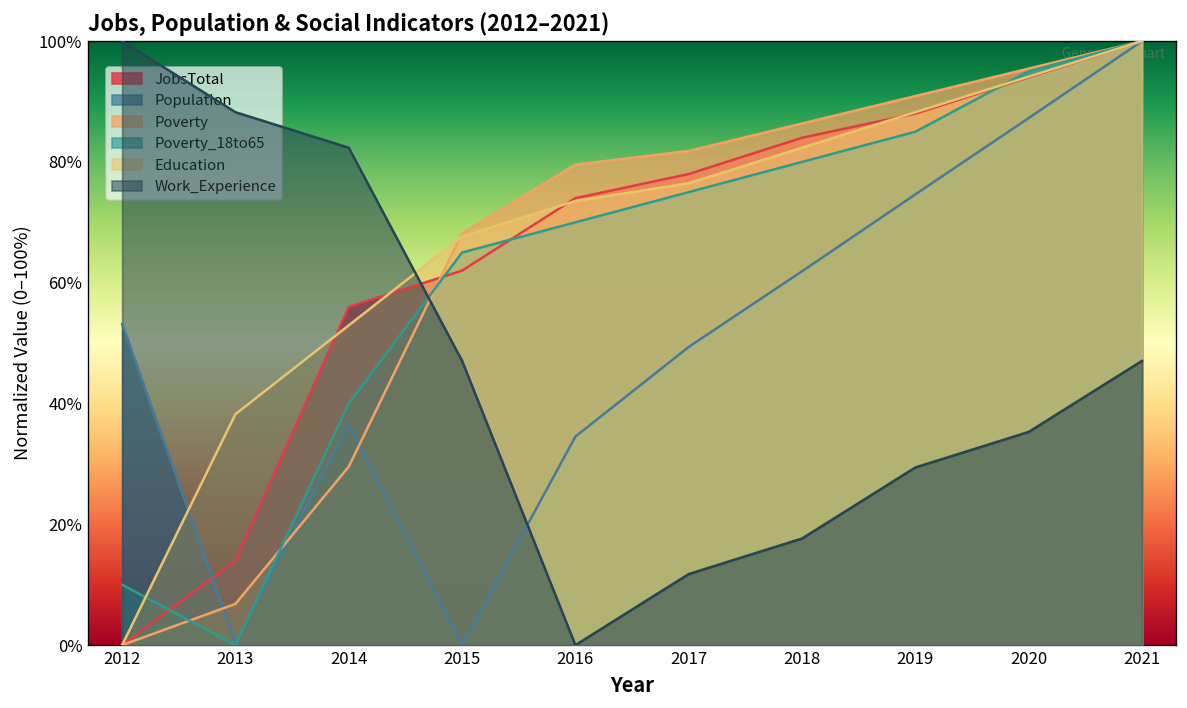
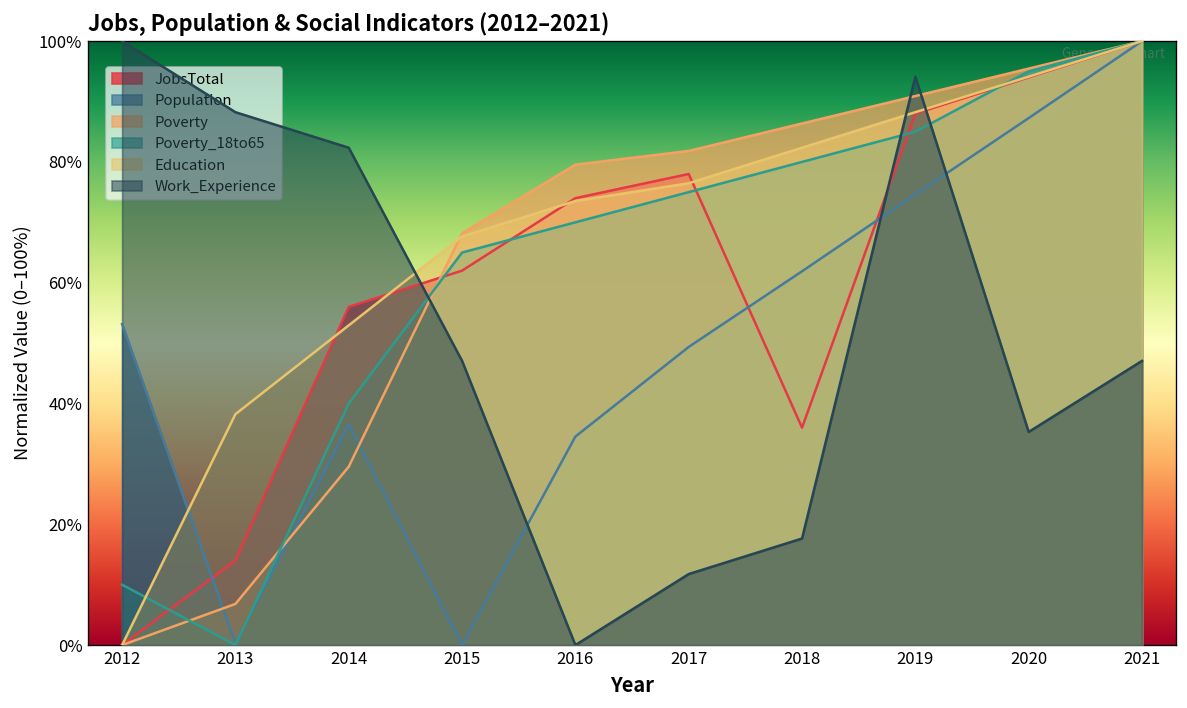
JobsTotal, 2018: 84% -> 36%
Work_Experience, 2019: 29% -> 94%
